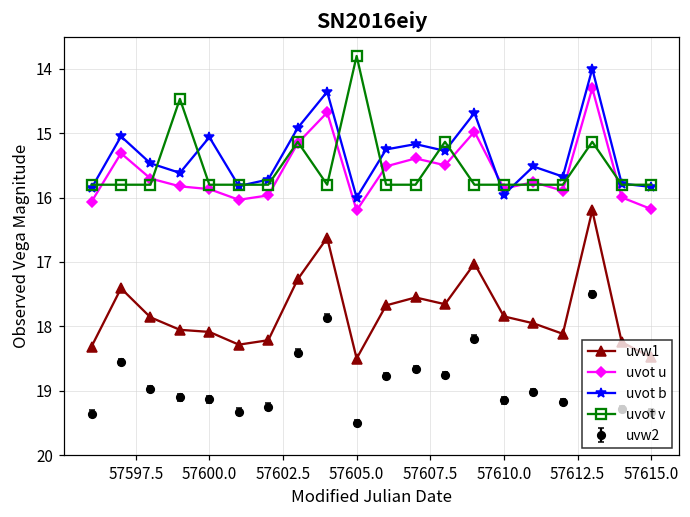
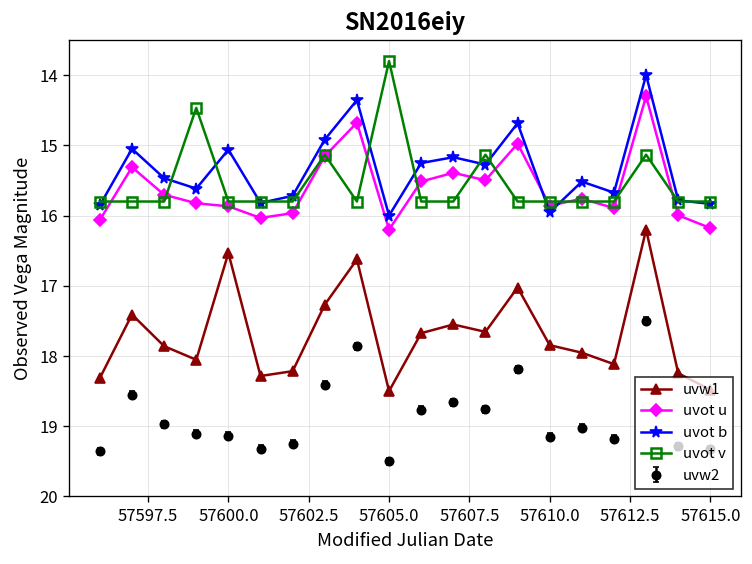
uvw1, 57600.0: 18.1 -> 16.5
